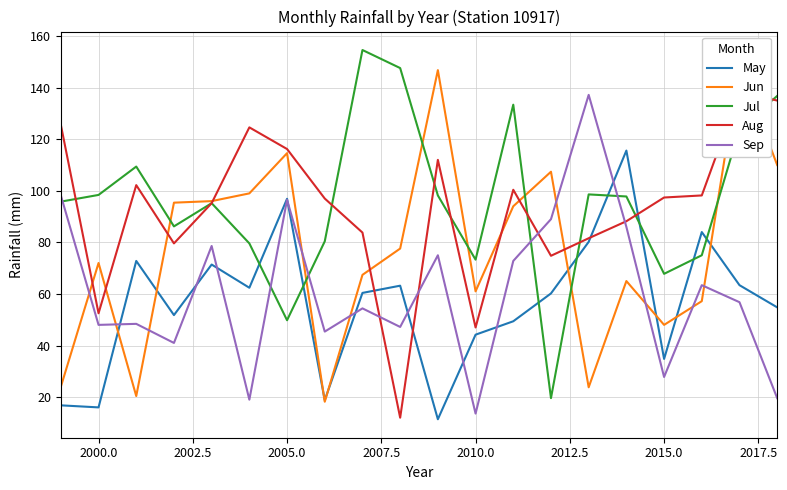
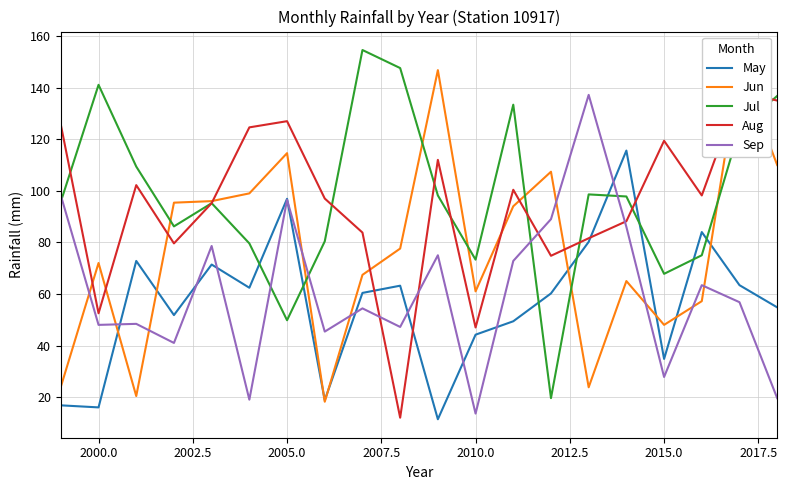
Jul, 2000.0: 98 -> 141
Aug, 2005.0: 116 -> 127
Aug, 2015.0: 97 -> 119
